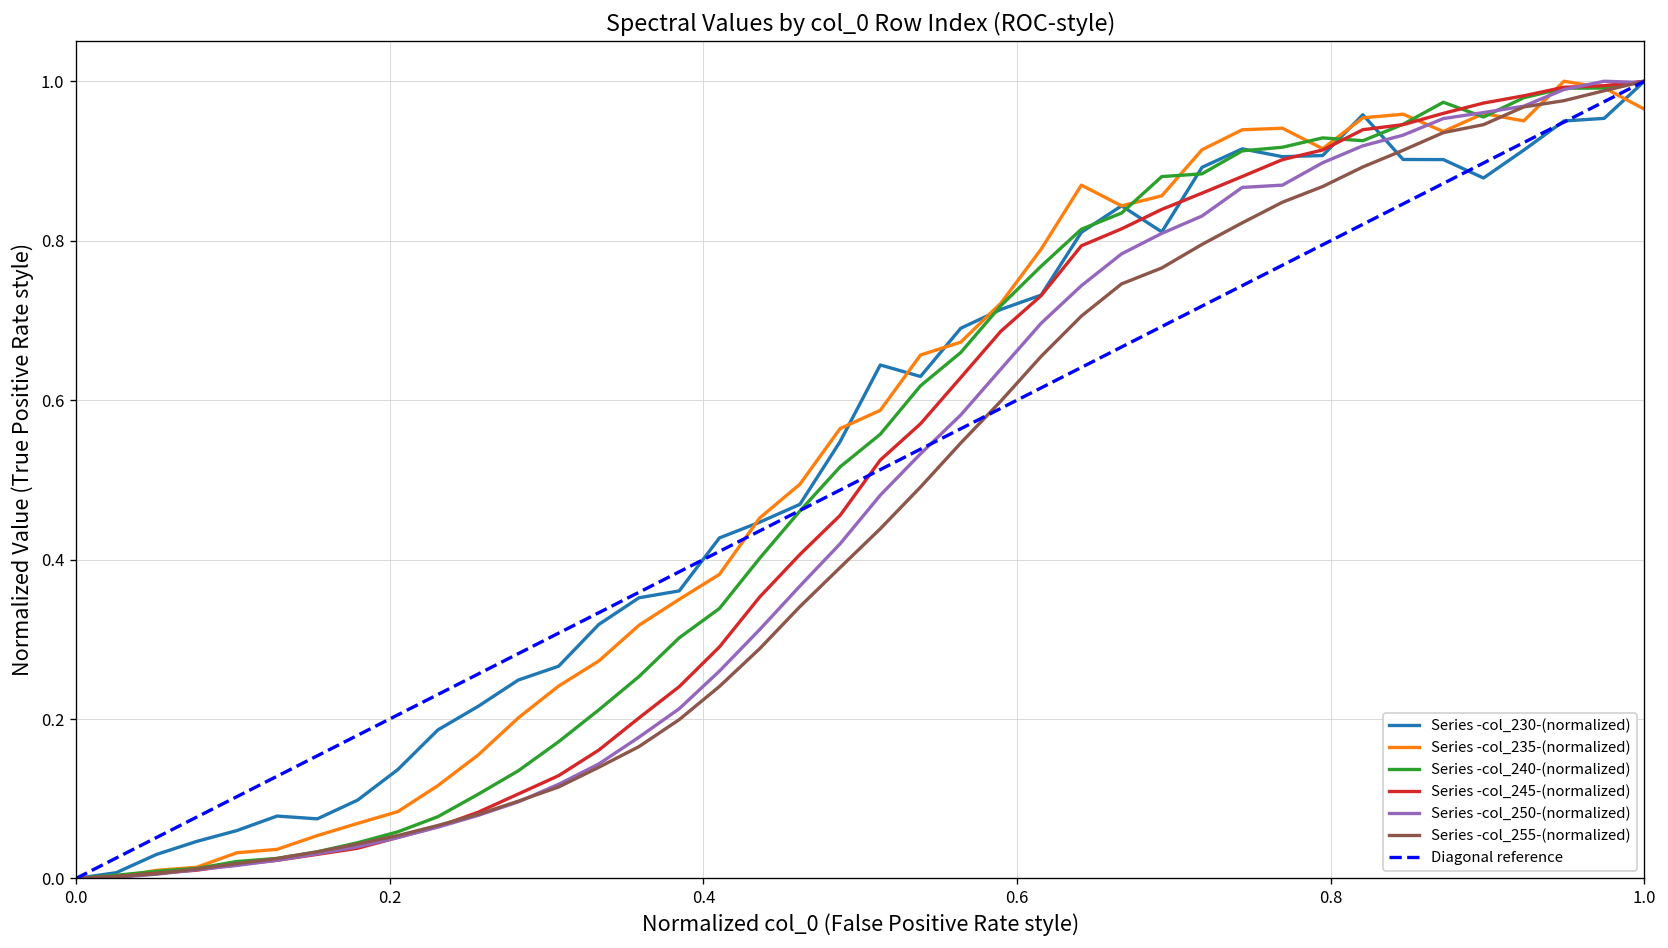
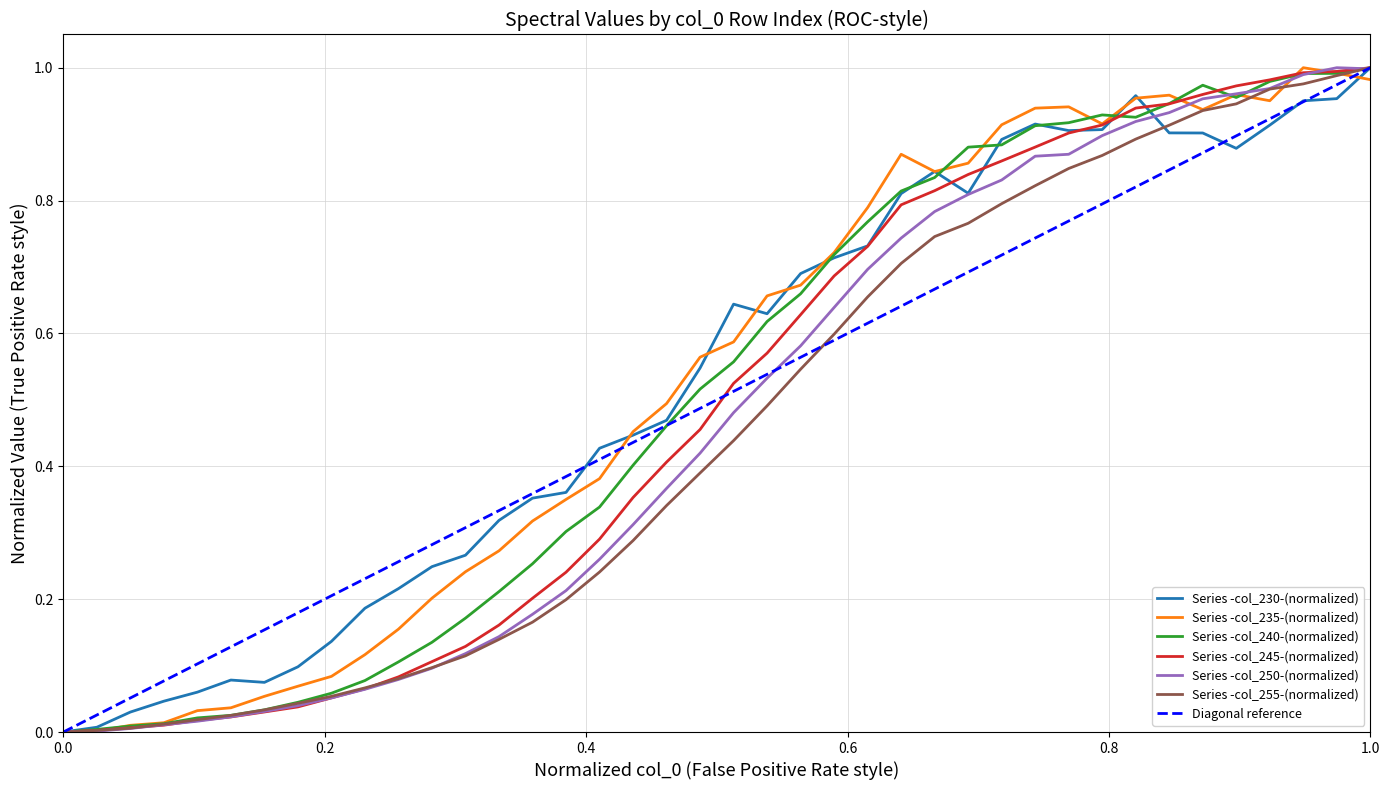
Series -col_235-(normalized), 1.0: 0.96 -> 0.98
